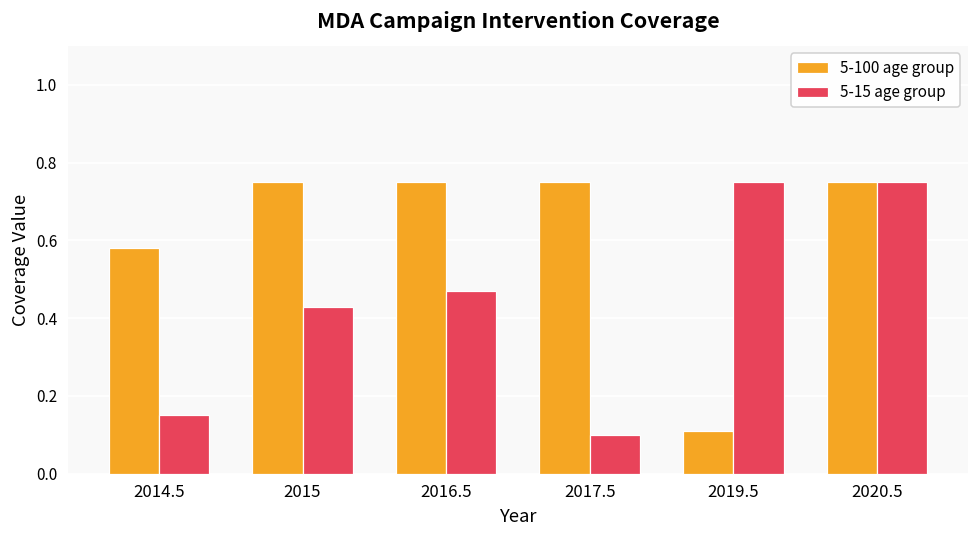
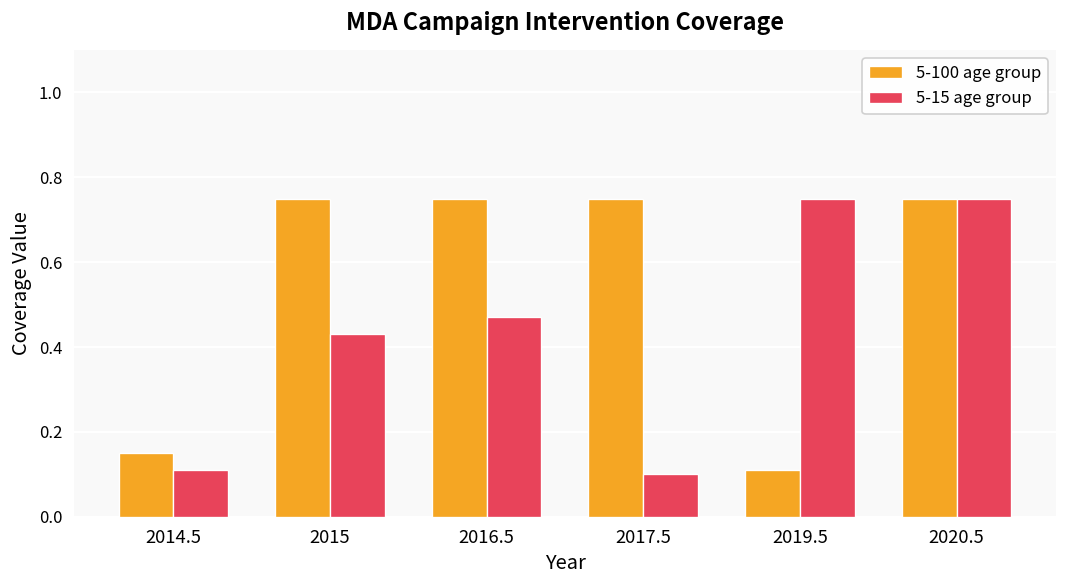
5-100 age group, 2014.5: 0.58 -> 0.15
5-15 age group, 2014.5: 0.15 -> 0.11
